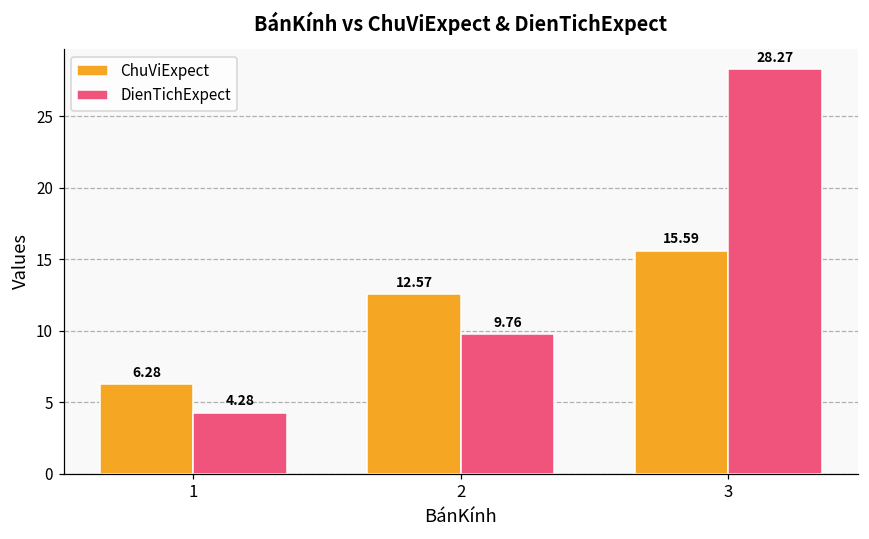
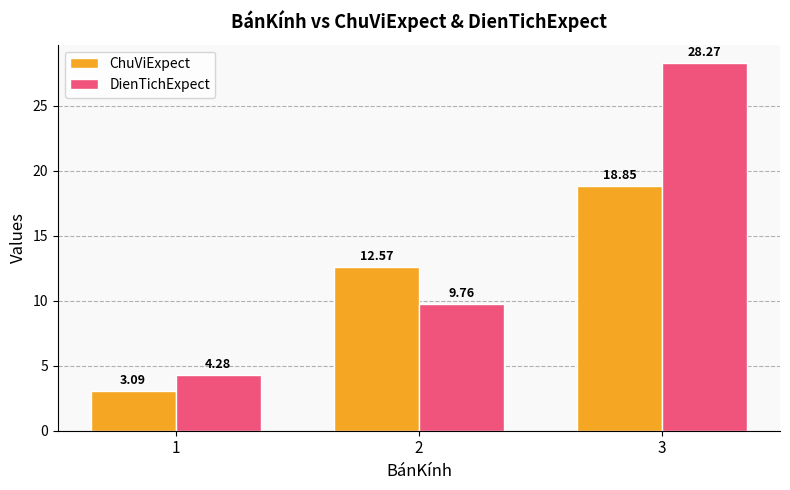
ChuViExpect, 1: 6.28 -> 3.09
ChuViExpect, 3: 15.59 -> 18.85
